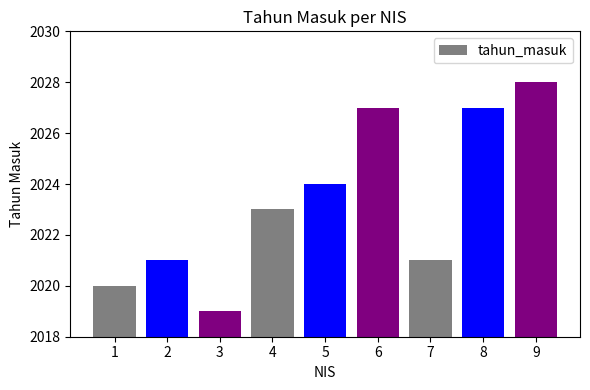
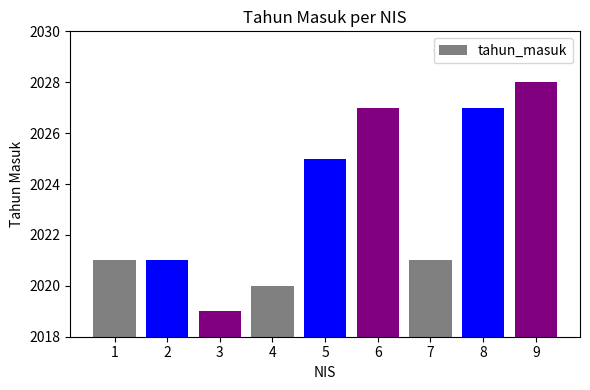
1: 2020 -> 2021
4: 2023 -> 2020
5: 2024 -> 2025
